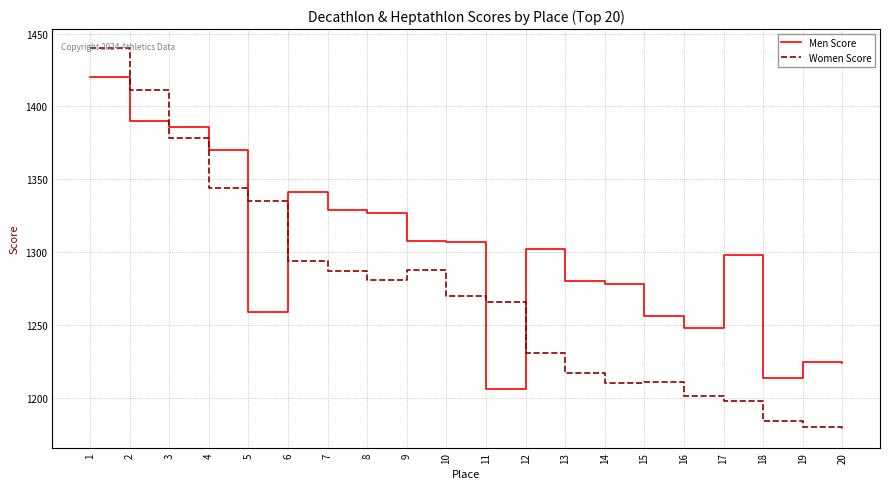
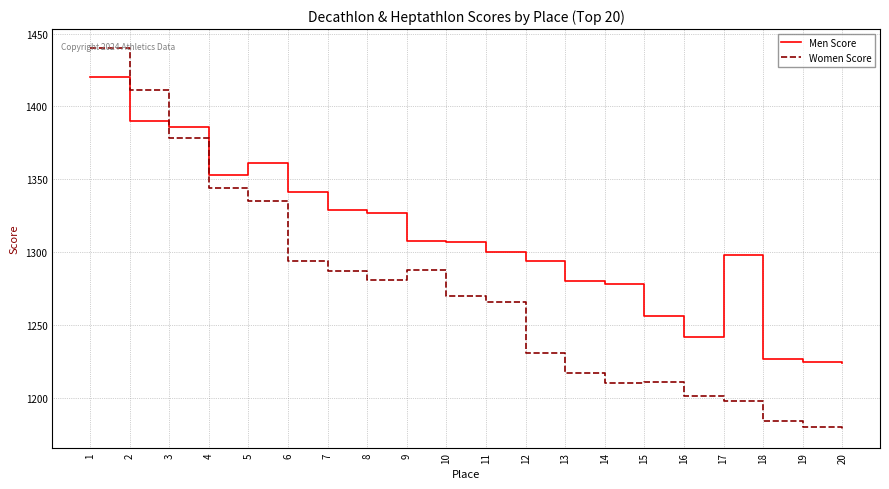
Men Score, 4: 1370 -> 1353
Men Score, 5: 1259 -> 1361
Men Score, 11: 1206 -> 1300
Men Score, 12: 1302 -> 1294
Men Score, 16: 1248 -> 1242
Men Score, 18: 1214 -> 1227
